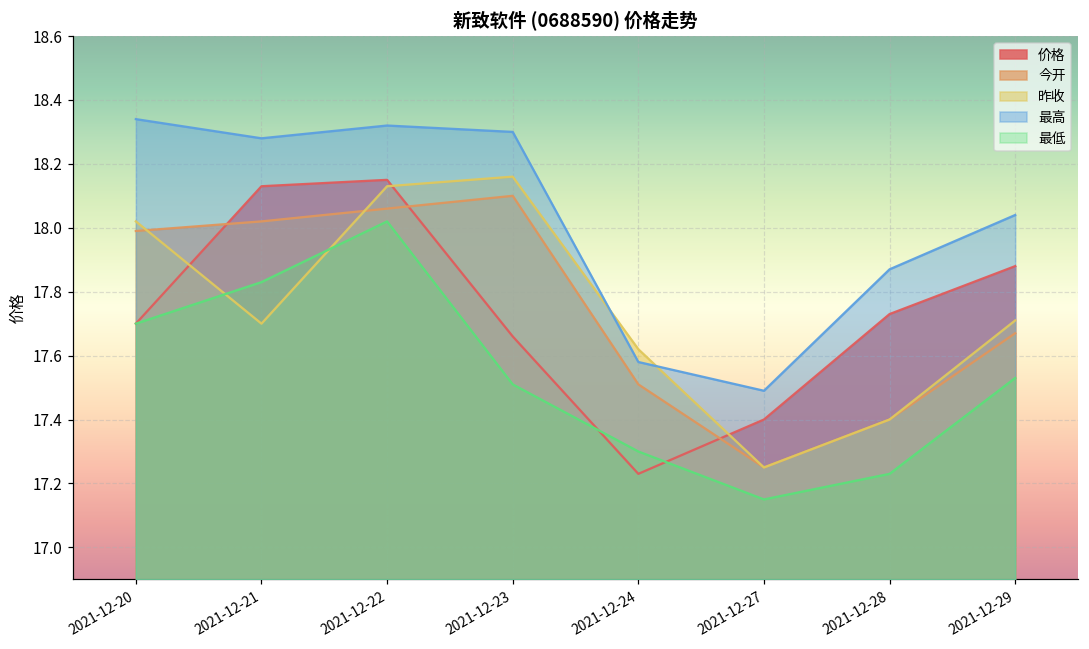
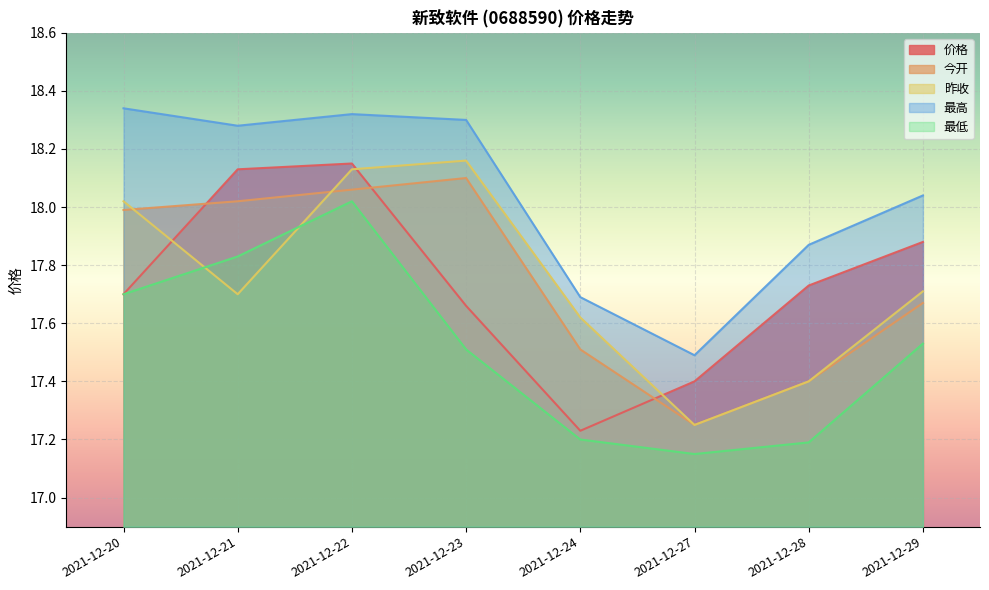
最高, 2021-12-24: 17.58 -> 17.69
最低, 2021-12-24: 17.3 -> 17.2
最低, 2021-12-28: 17.23 -> 17.19
